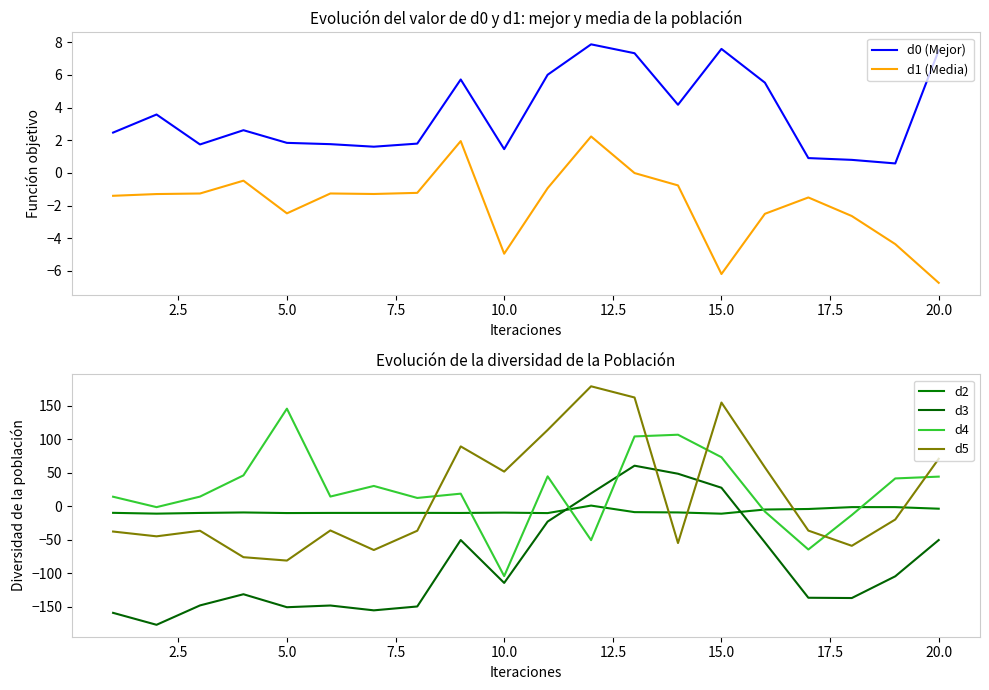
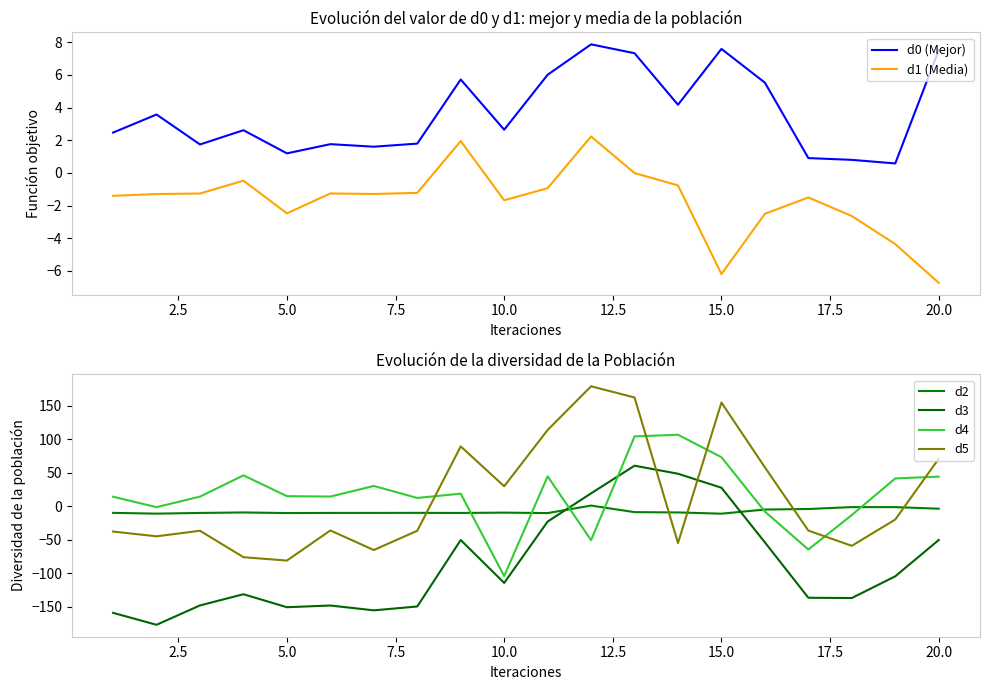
Evolución del valor de d0 y d1: mejor y media de la población, d0 (Mejor), 5.0: 1.8 -> 1.2
Evolución del valor de d0 y d1: mejor y media de la población, d0 (Mejor), 10.0: 1.5 -> 2.6
Evolución del valor de d0 y d1: mejor y media de la población, d1 (Media), 10.0: -5.0 -> -1.7
Evolución de la diversidad de la Población, d4, 5.0: 150 -> 20
Evolución de la diversidad de la Población, d5, 10.0: 50 -> 30
